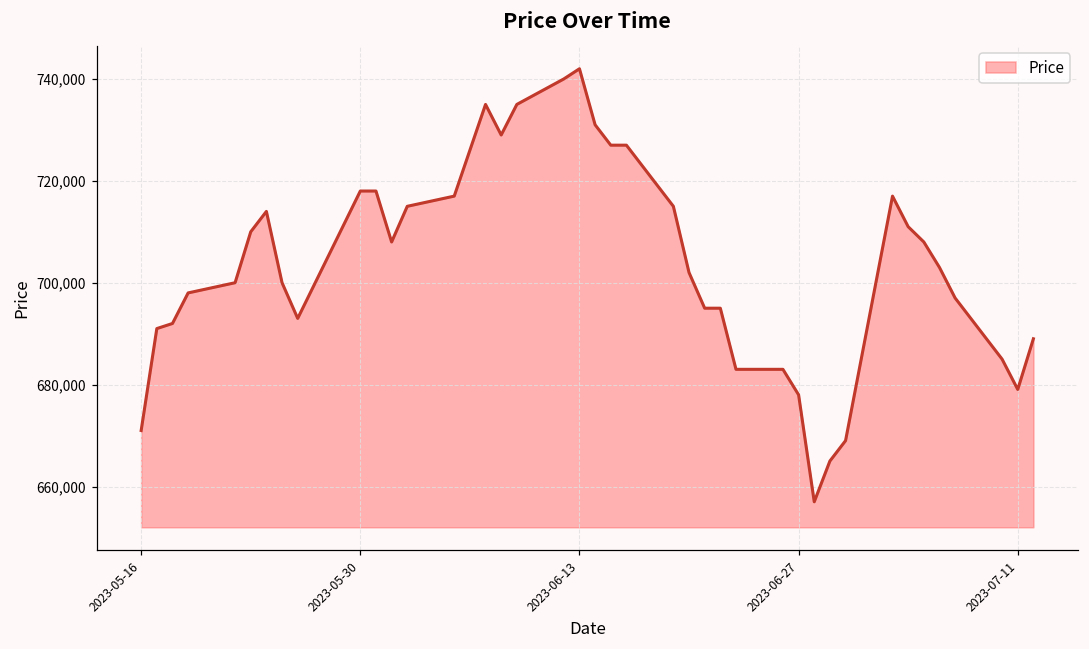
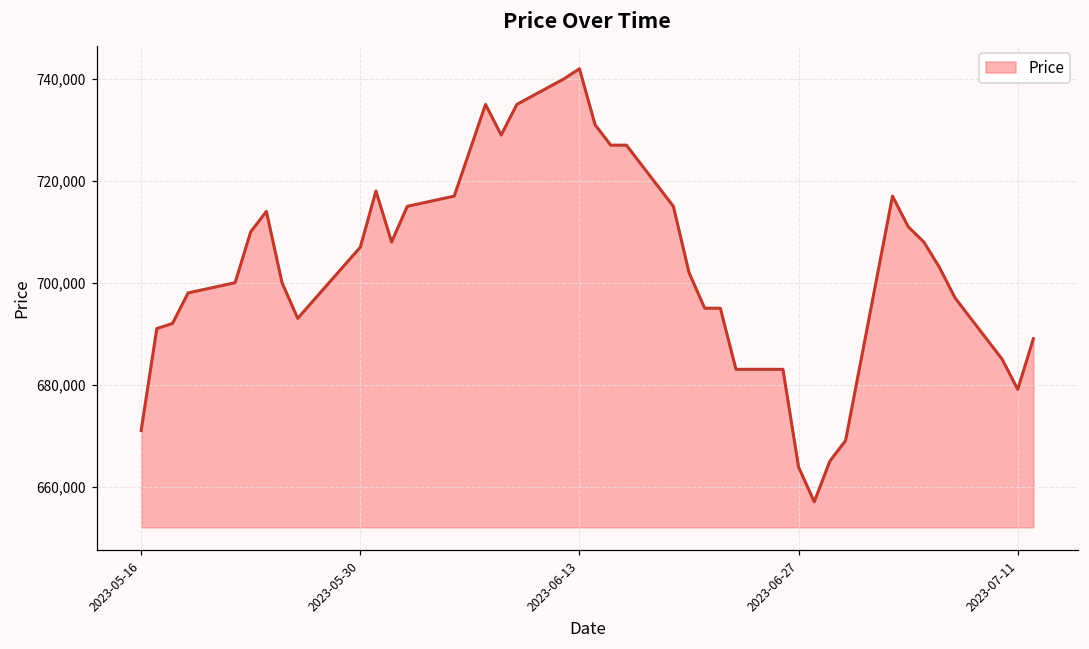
2023-05-30: 718,000 -> 707,000
2023-06-27: 678,000 -> 664,000
